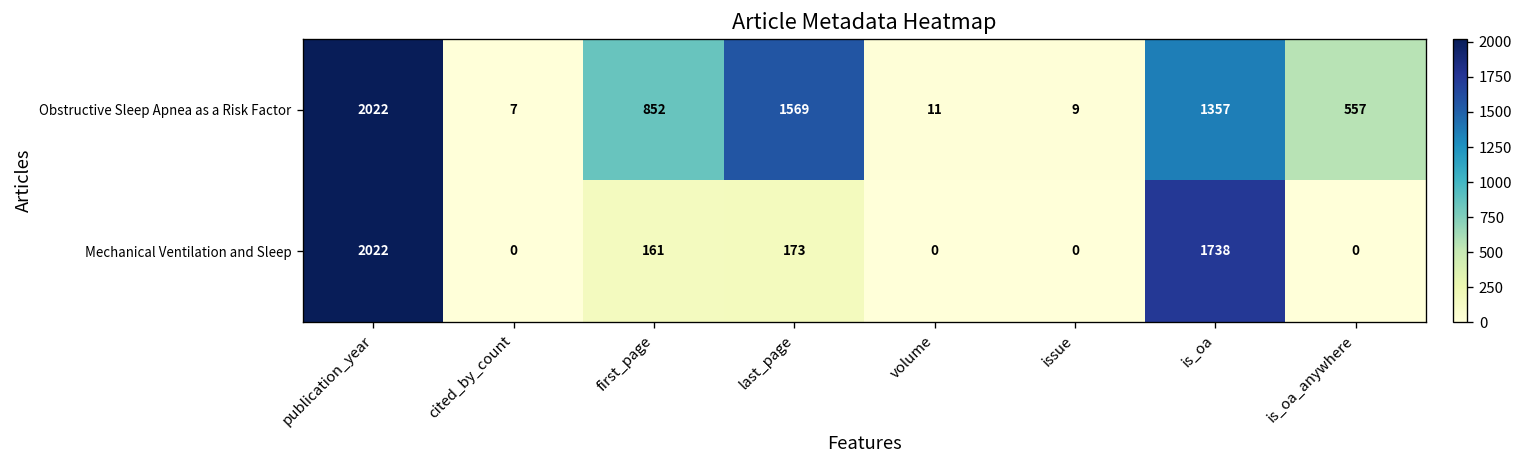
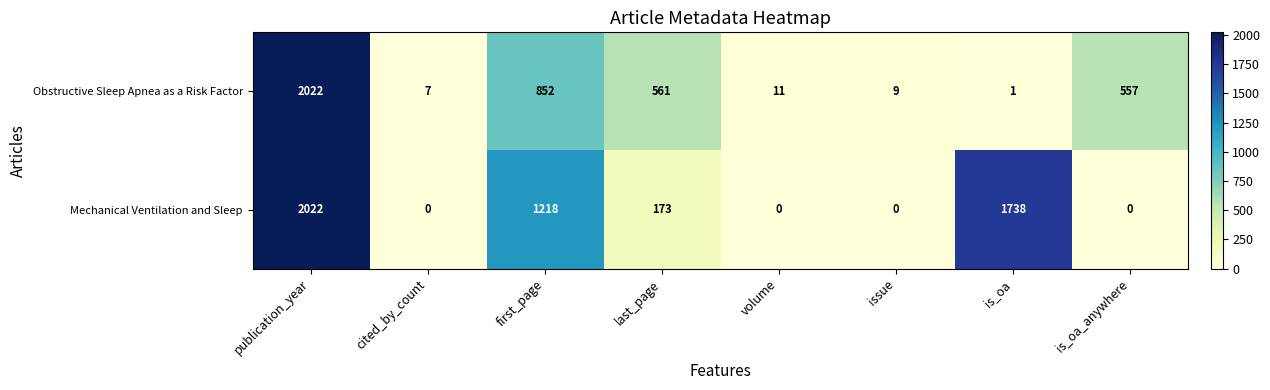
Obstructive Sleep Apnea as a Risk Factor, last_page: 1569 -> 561
Obstructive Sleep Apnea as a Risk Factor, is_oa: 1357 -> 1
Mechanical Ventilation and Sleep, first_page: 161 -> 1218
